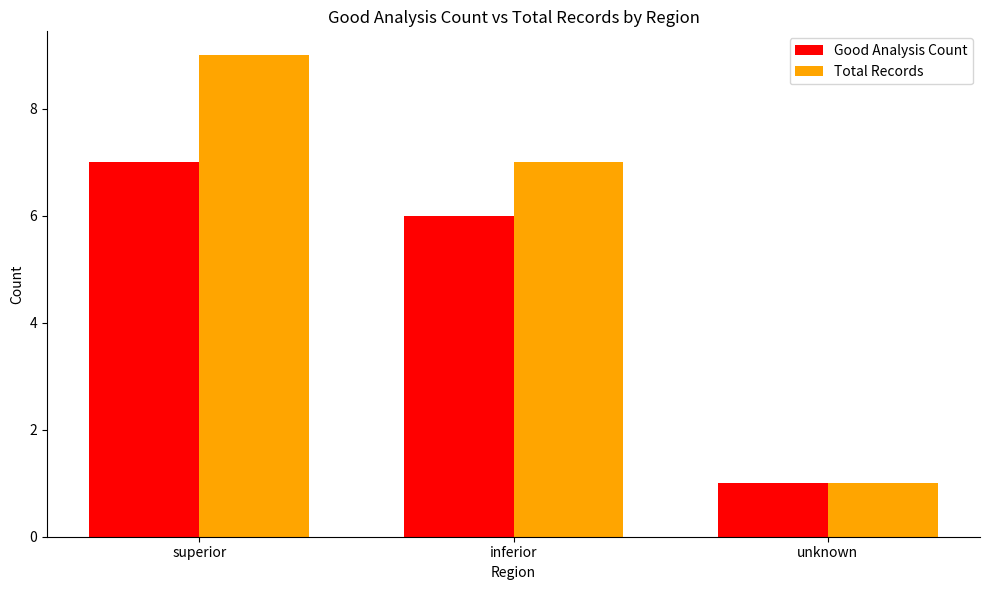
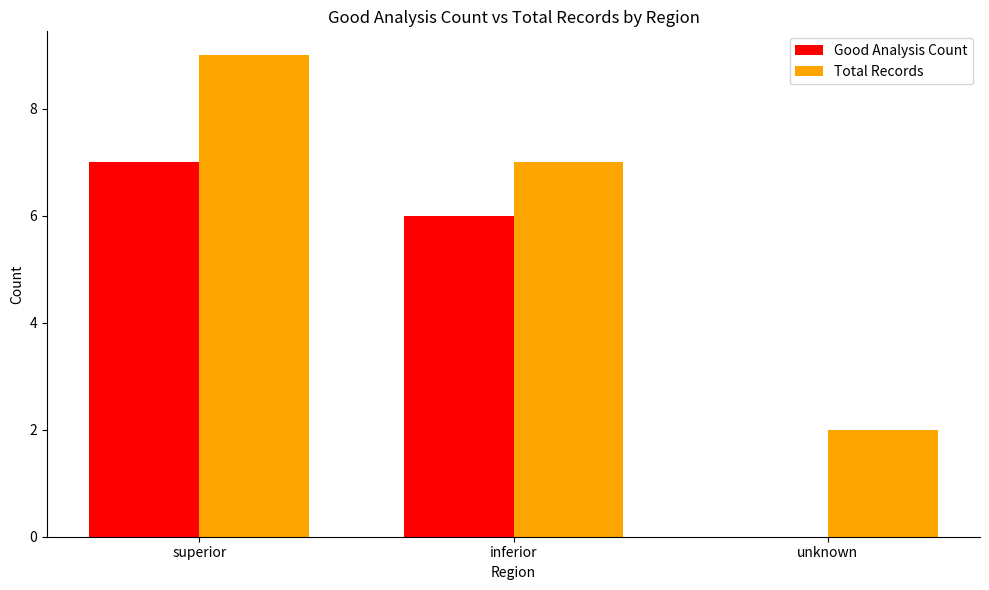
Good Analysis Count, unknown: 1 -> 0
Total Records, unknown: 1 -> 2
